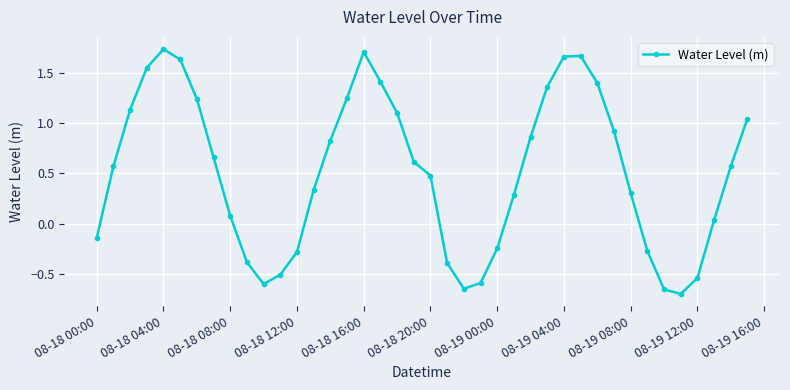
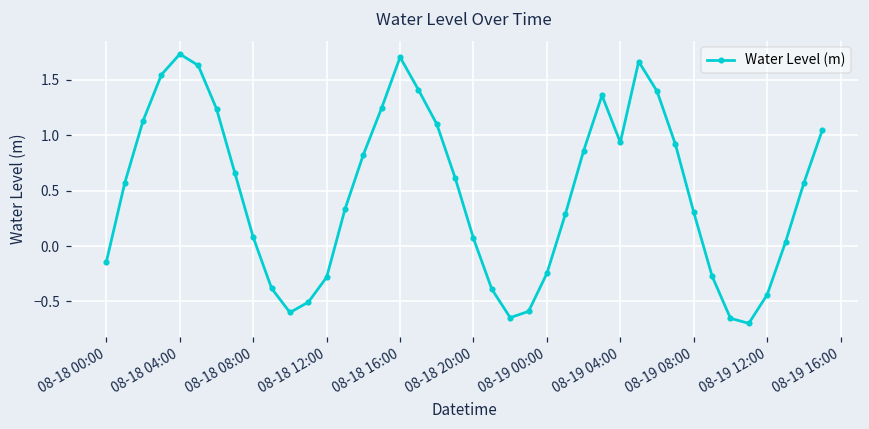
08-18 20:00: 0.48 -> 0.07
08-19 04:00: 1.66 -> 0.94
08-19 12:00: -0.54 -> -0.44
